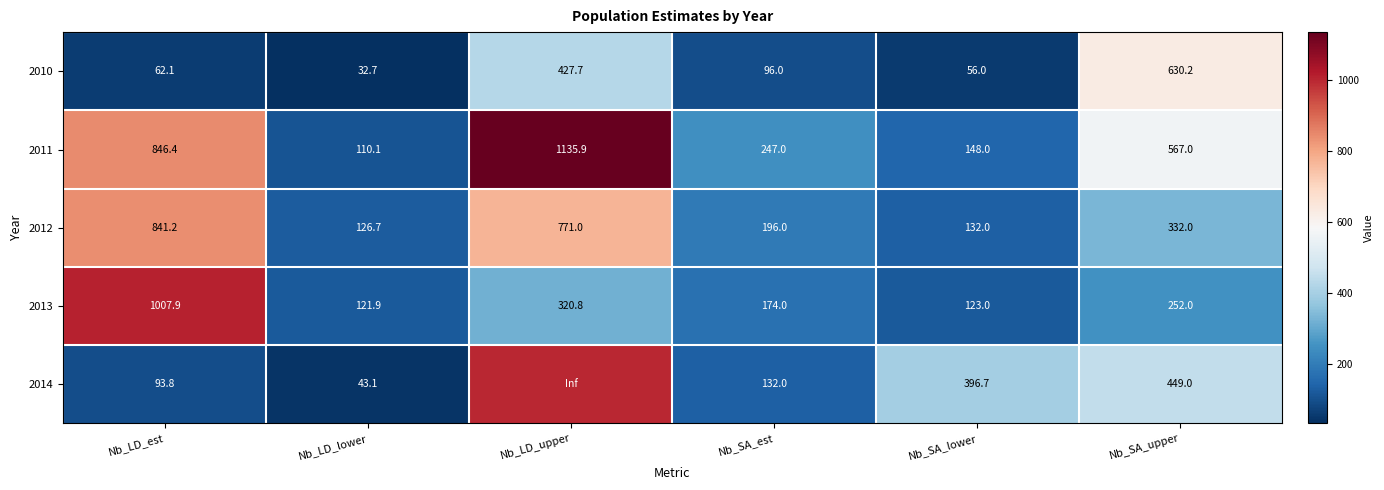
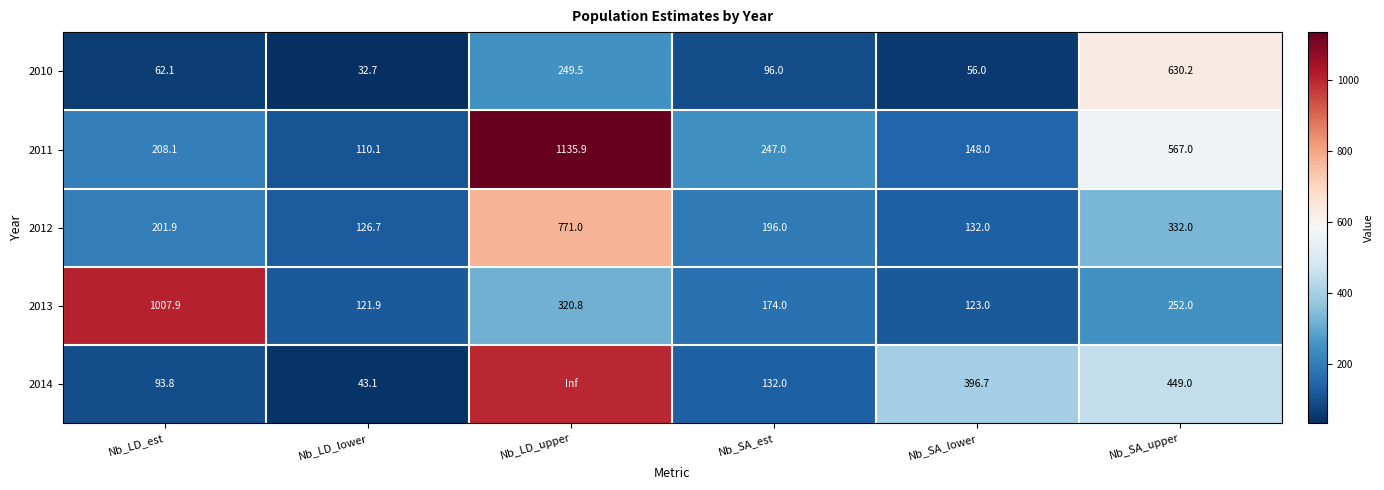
2010, Nb_LD_upper: 427.7 -> 249.5
2011, Nb_LD_est: 846.4 -> 208.1
2012, Nb_LD_est: 841.2 -> 201.9
